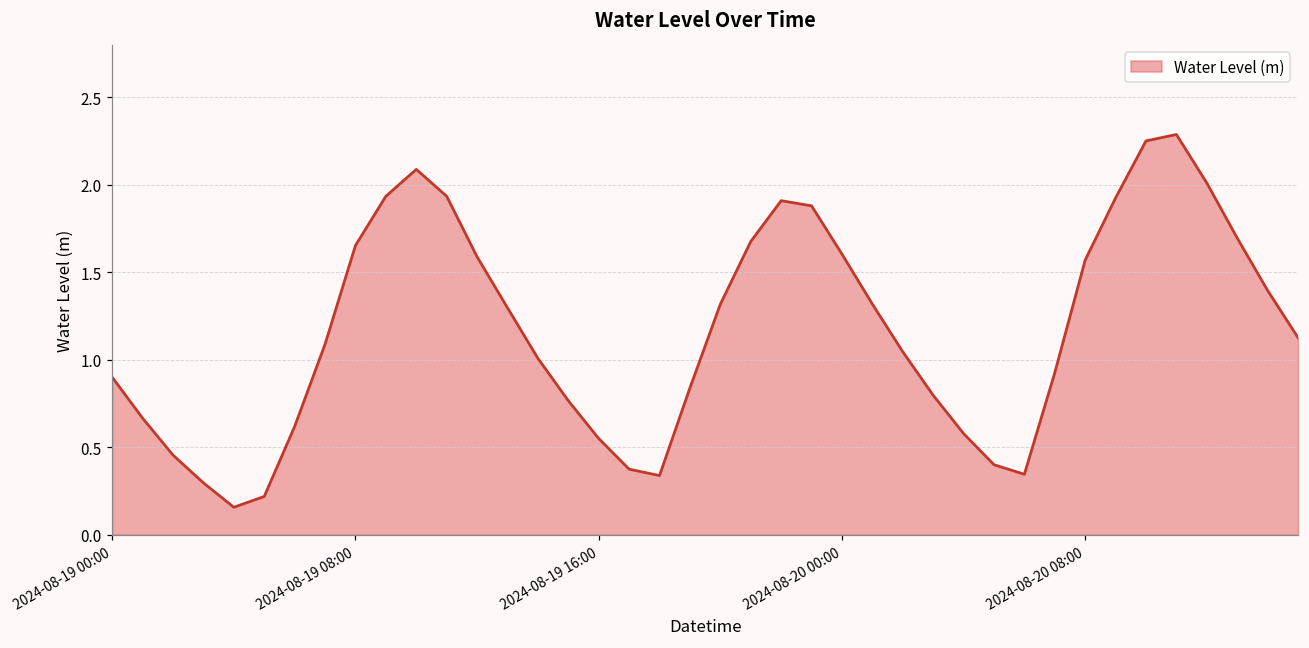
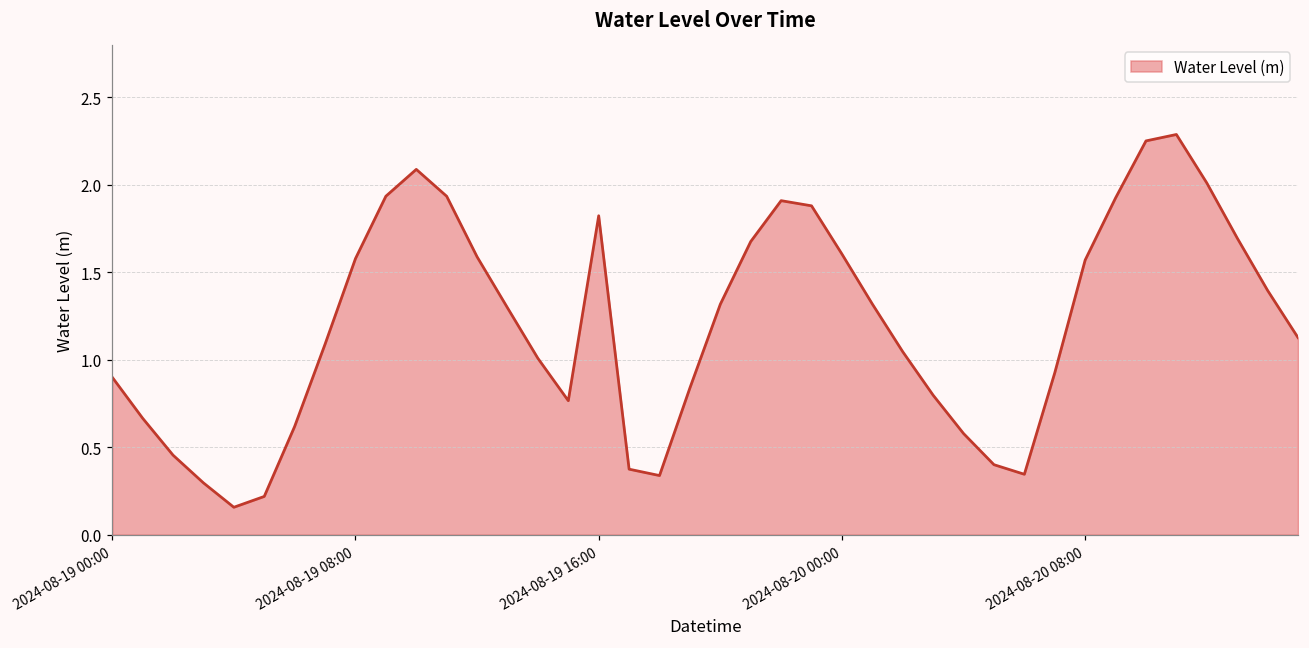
2024-08-19 08:00: 1.65 -> 1.58
2024-08-19 16:00: 0.55 -> 1.82
